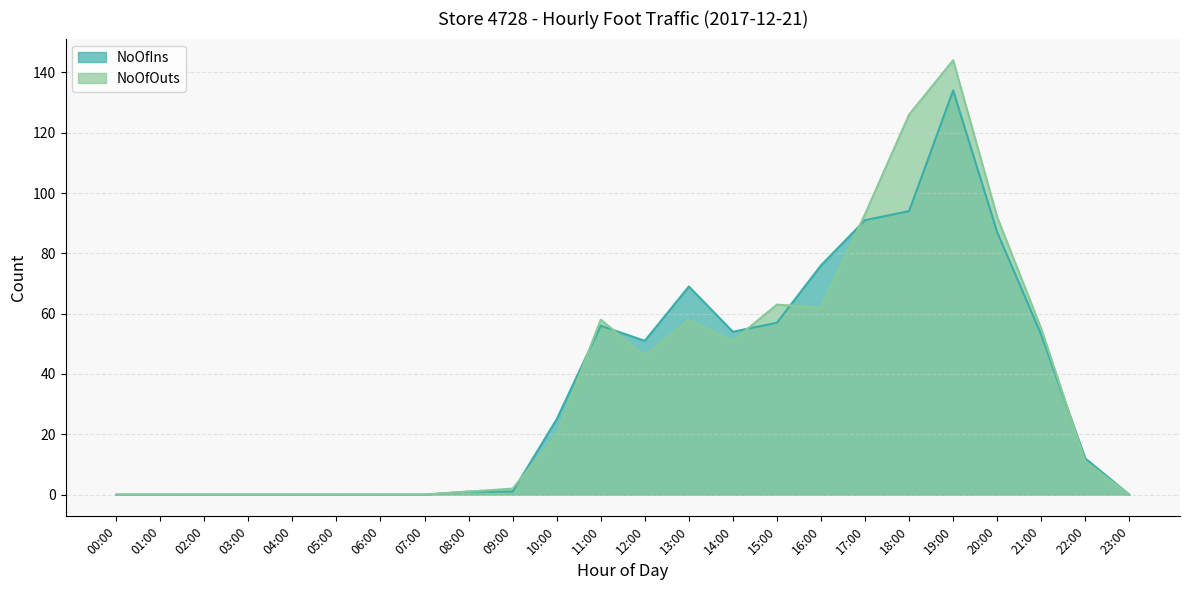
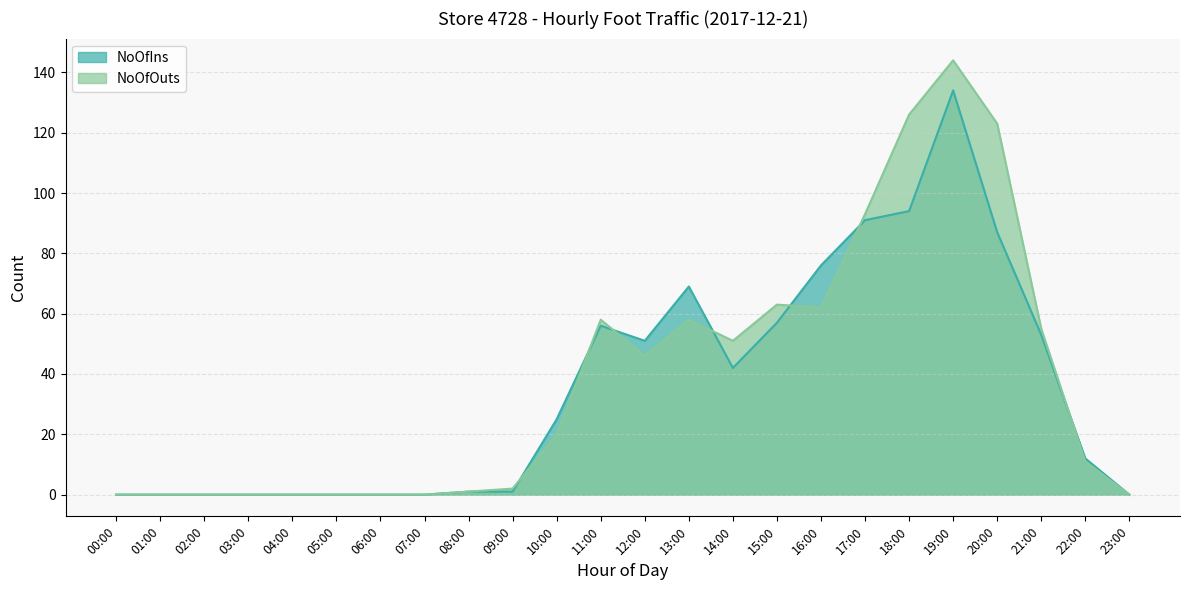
NoOfIns, 14:00: 54 -> 42
NoOfOuts, 20:00: 92 -> 123
